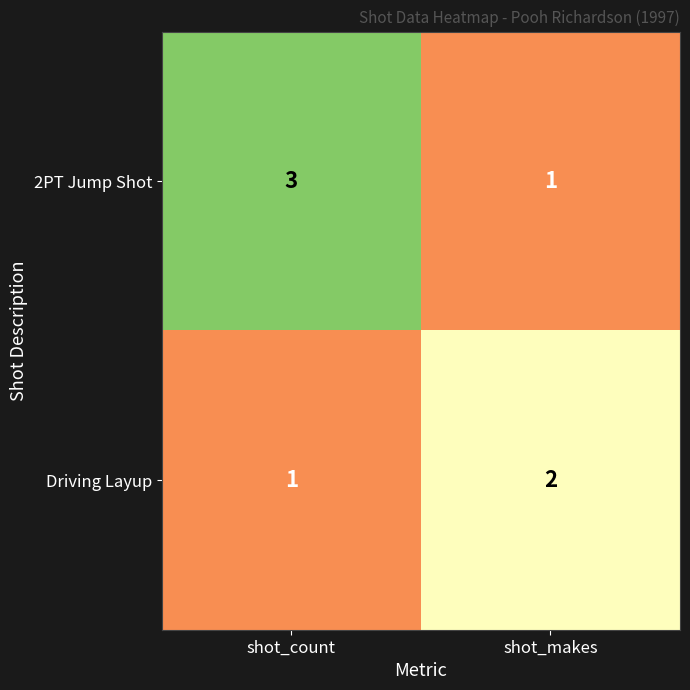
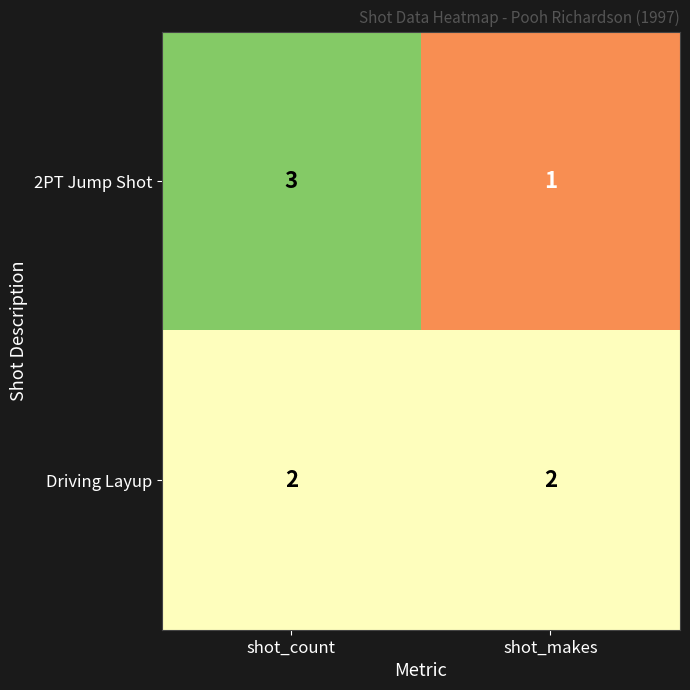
Driving Layup, shot_count: 1 -> 2
